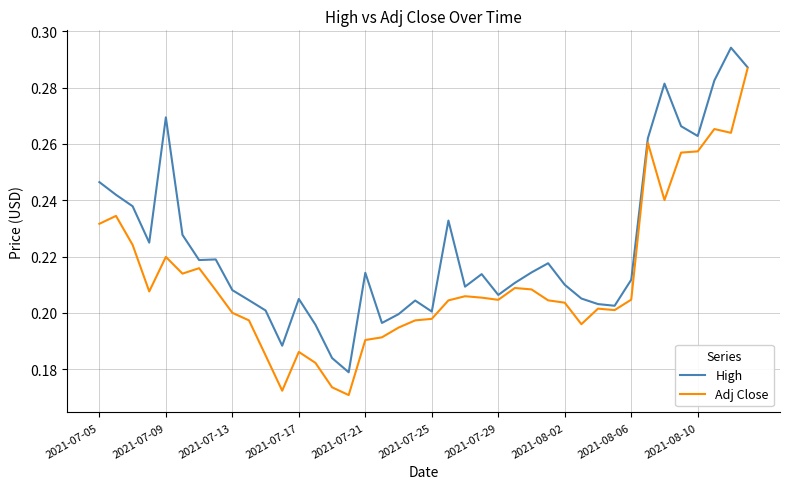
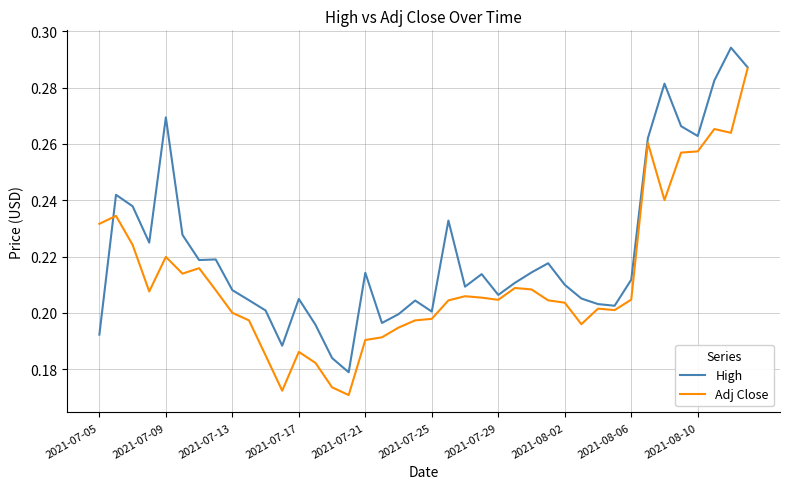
High, 2021-07-05: 0.246 -> 0.192
